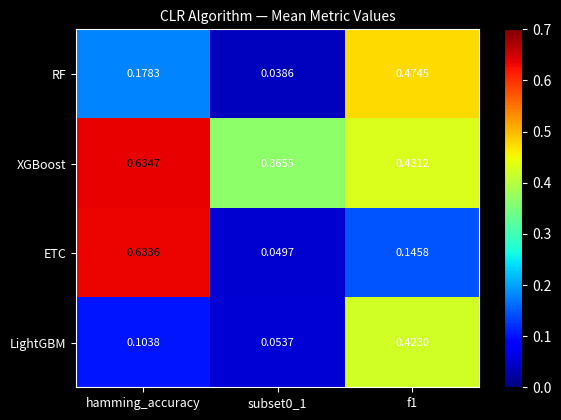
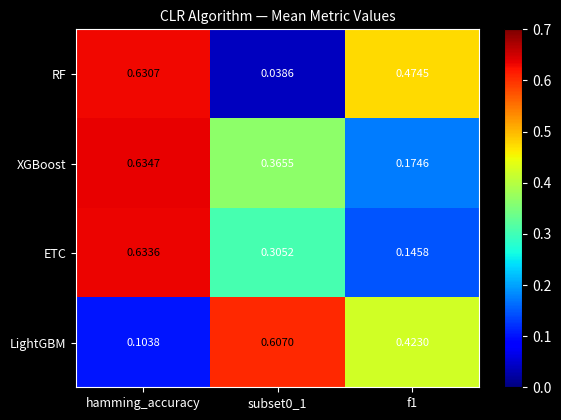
RF, hamming_accuracy: 0.1783 -> 0.6307
XGBoost, f1: 0.4312 -> 0.1746
ETC, subset0_1: 0.0497 -> 0.3052
LightGBM, subset0_1: 0.0537 -> 0.6070
